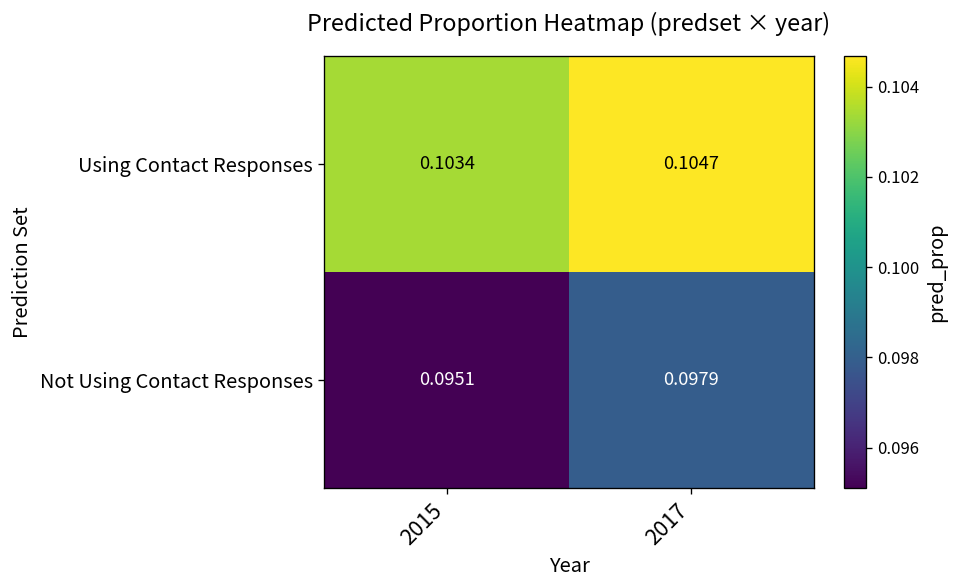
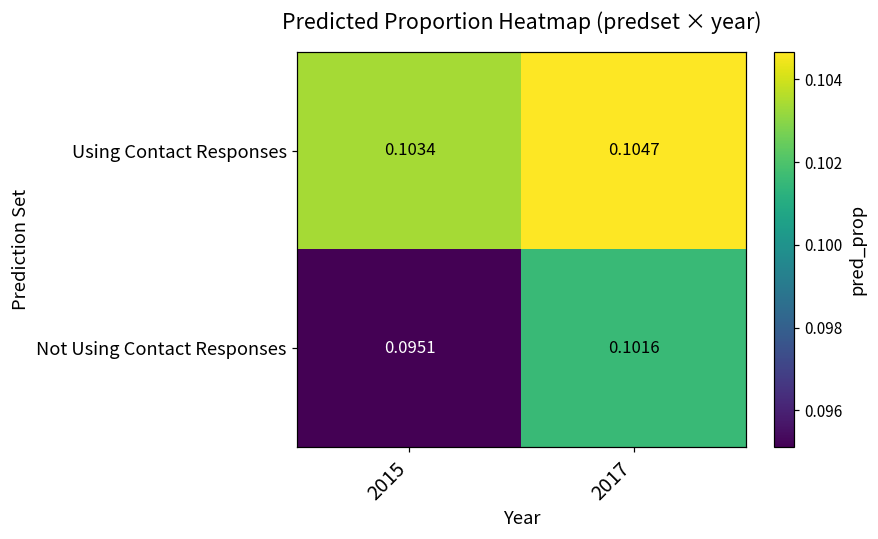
Not Using Contact Responses, 2017: 0.0979 -> 0.1016
